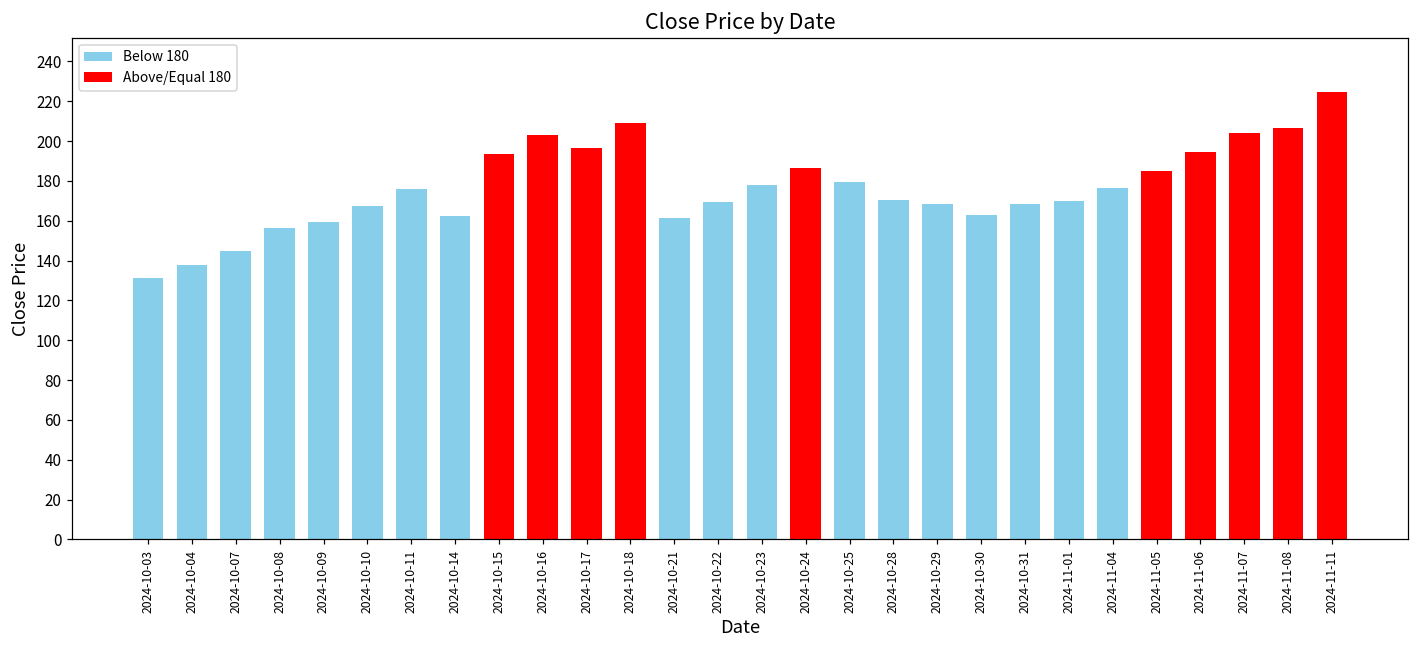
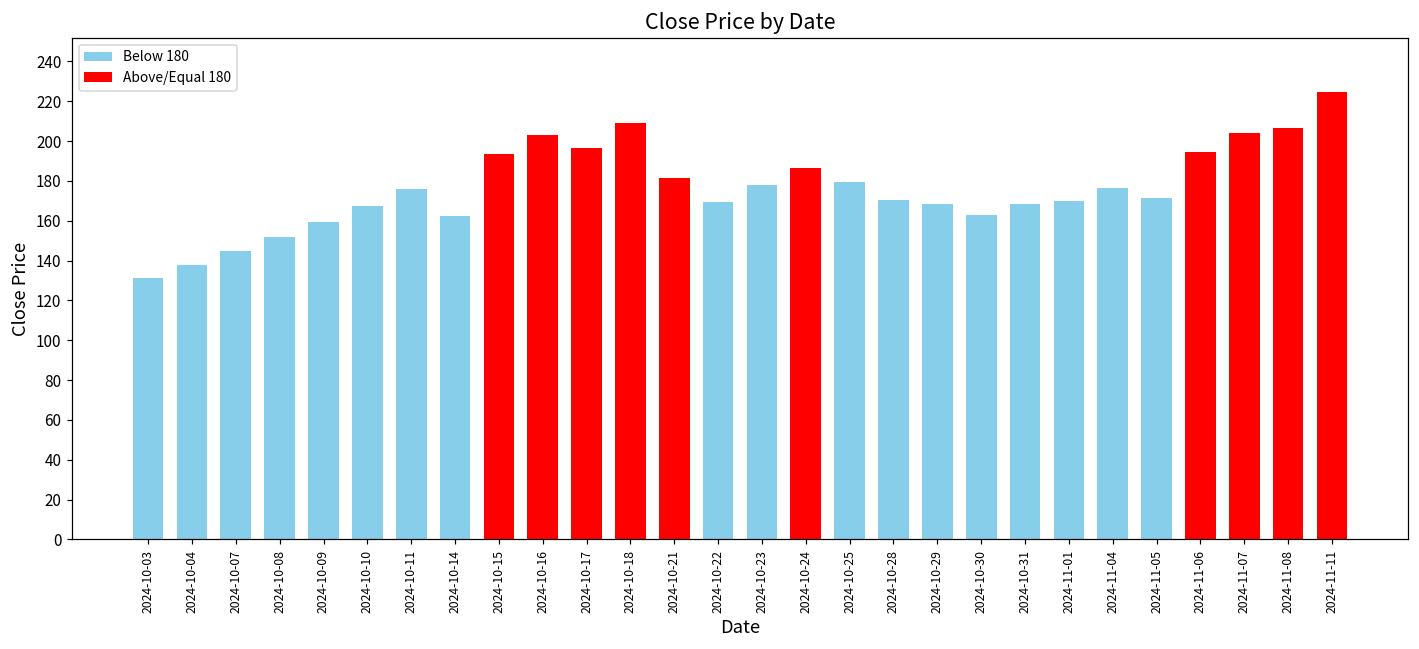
2024-10-08: 157 -> 152
2024-10-21: 161 -> 182
2024-11-05: 185 -> 172
